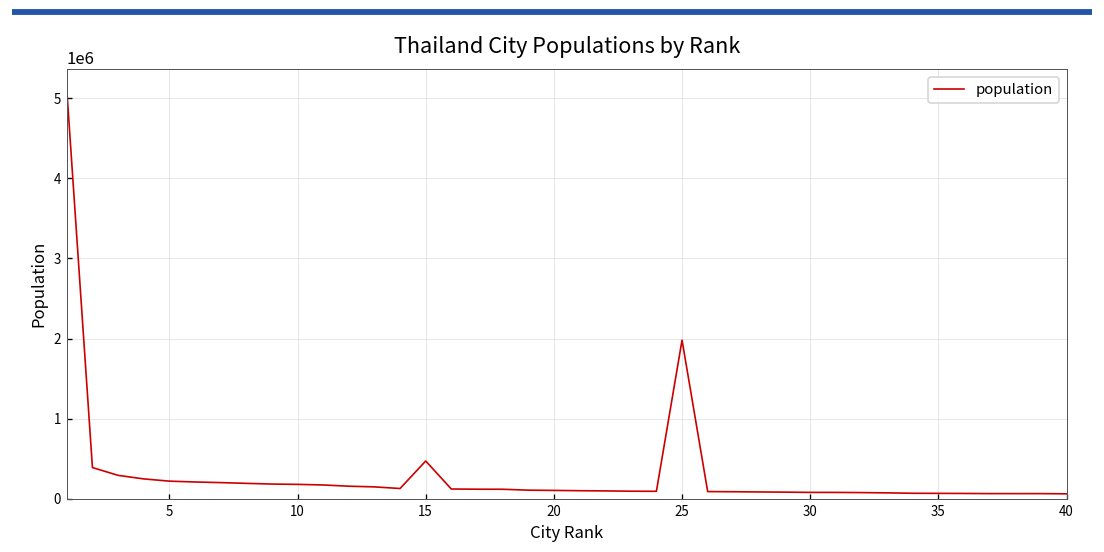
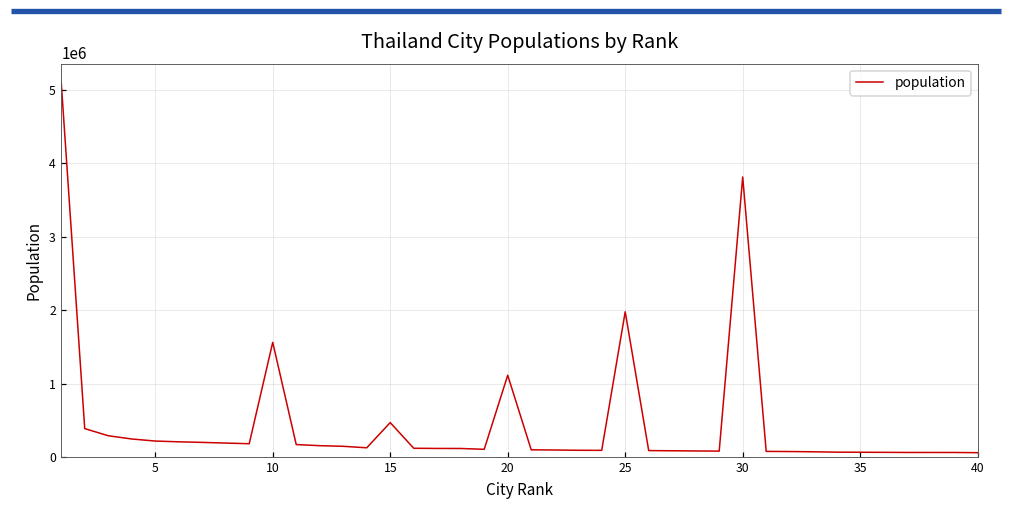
10: 200000 -> 1600000
20: 100000 -> 1100000
30: 100000 -> 3800000
